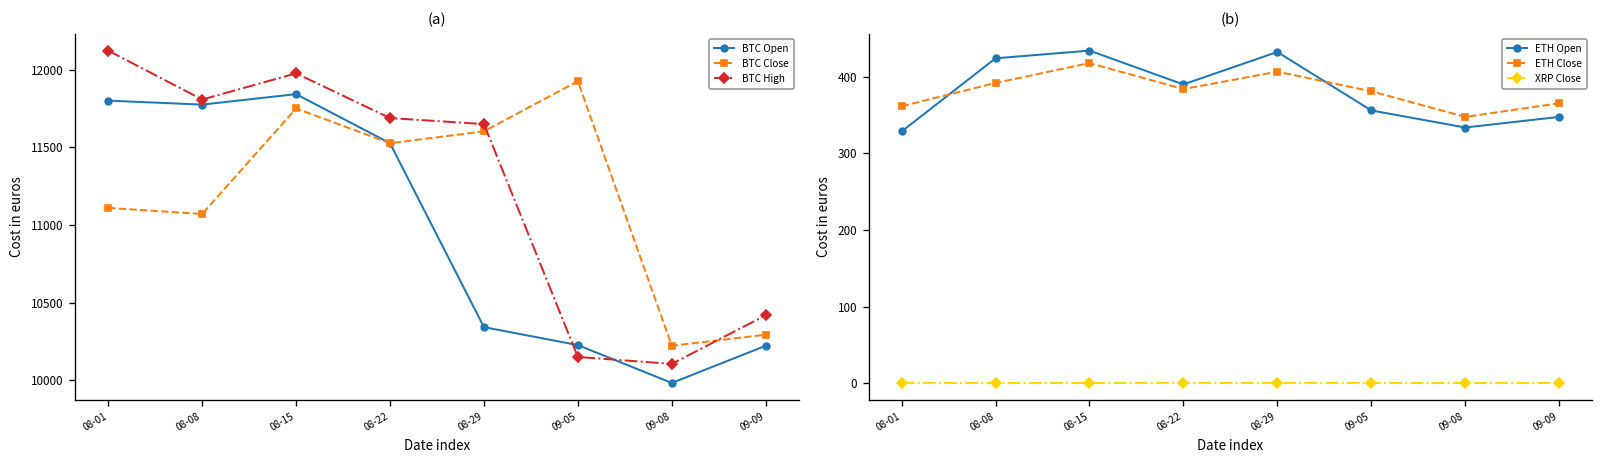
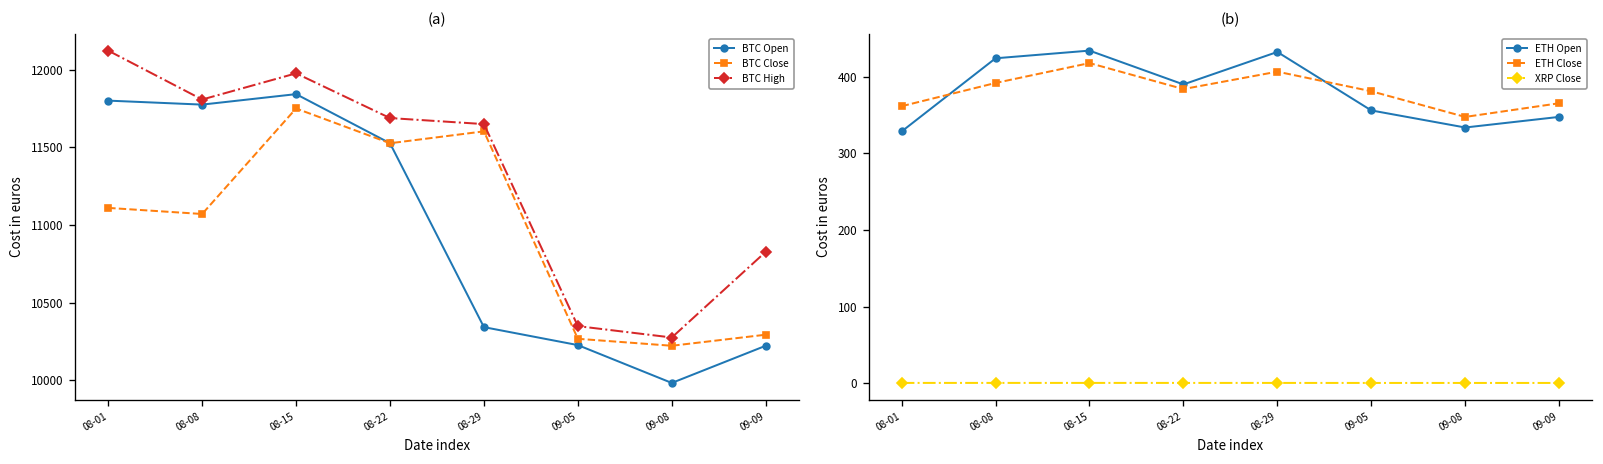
(a), BTC Close, 09-05: 11930 -> 10270
(a), BTC High, 09-05: 10150 -> 10350
(a), BTC High, 09-08: 10100 -> 10270
(a), BTC High, 09-09: 10420 -> 10830
